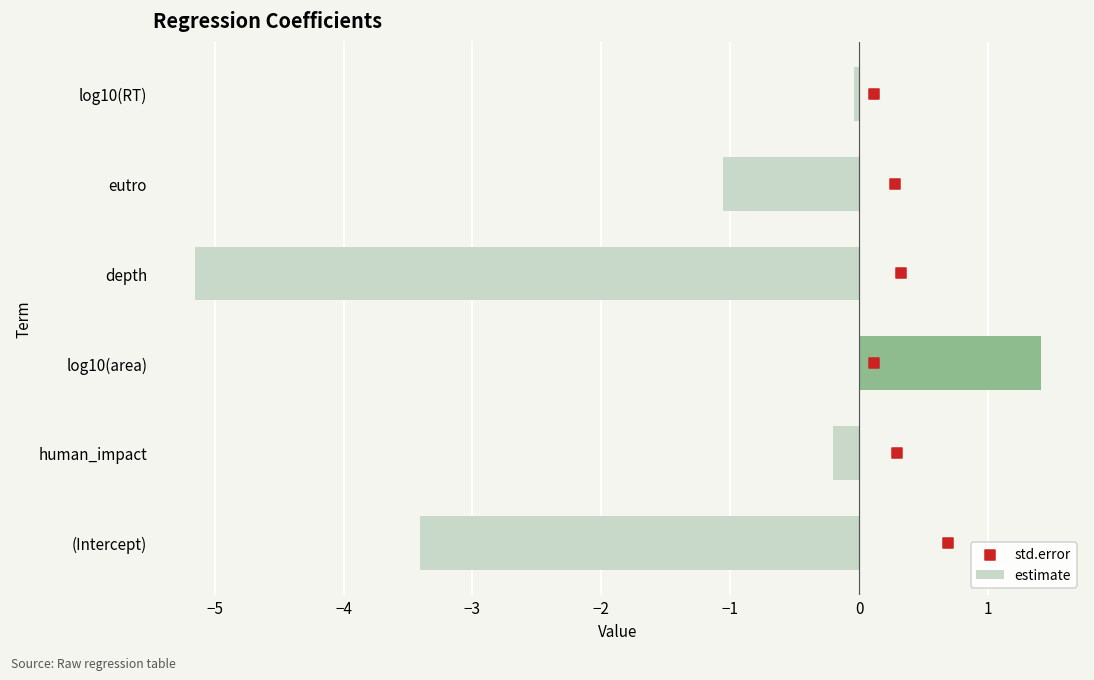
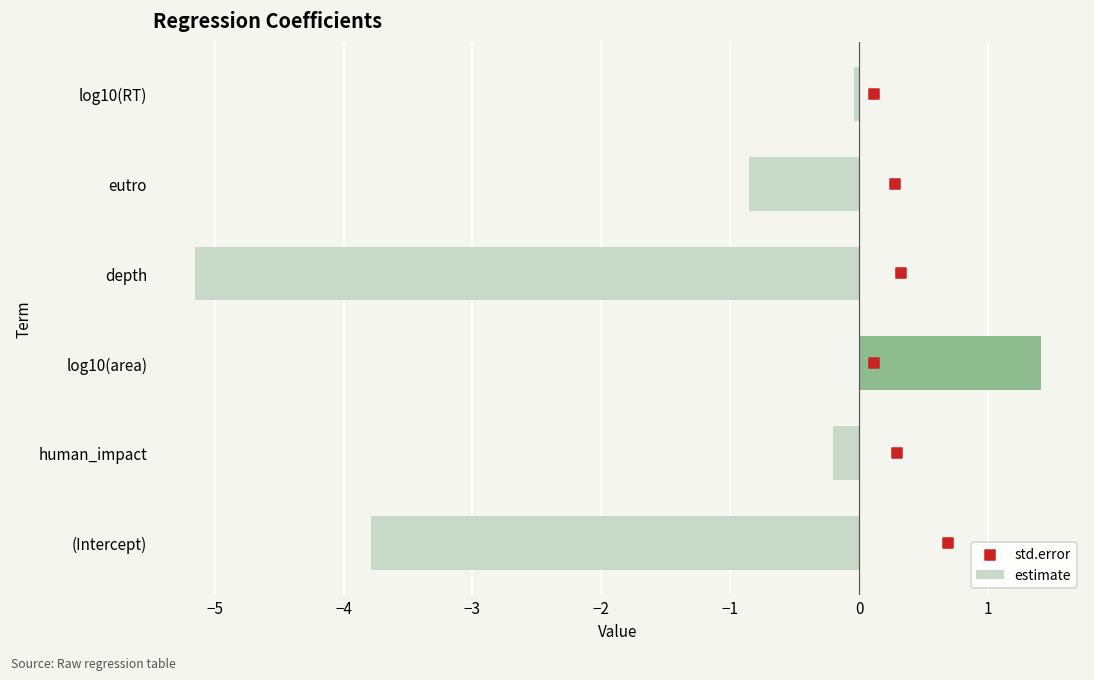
estimate, eutro: -1.06 -> -0.85
estimate, (Intercept): -3.40 -> -3.79
